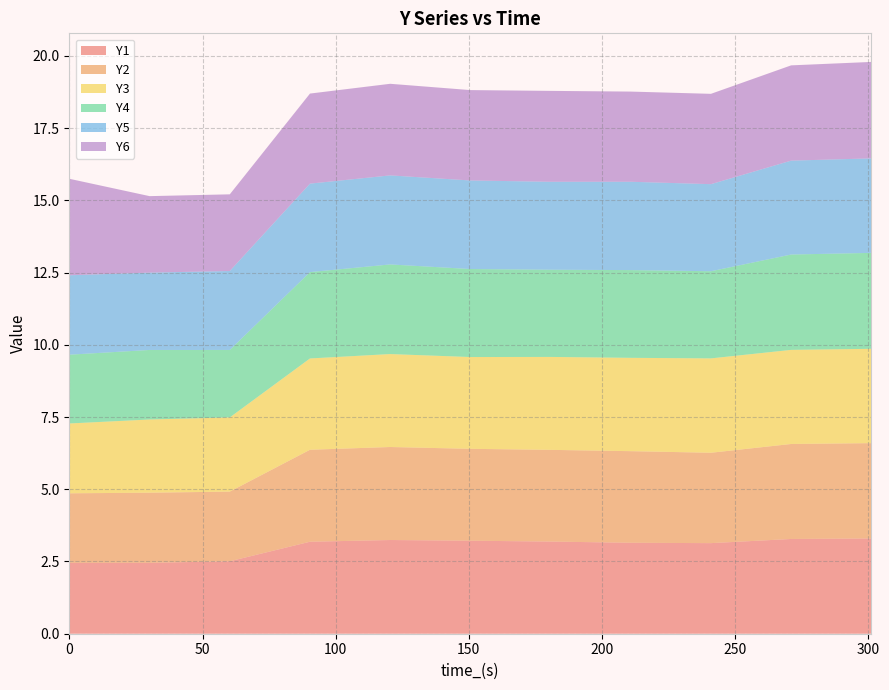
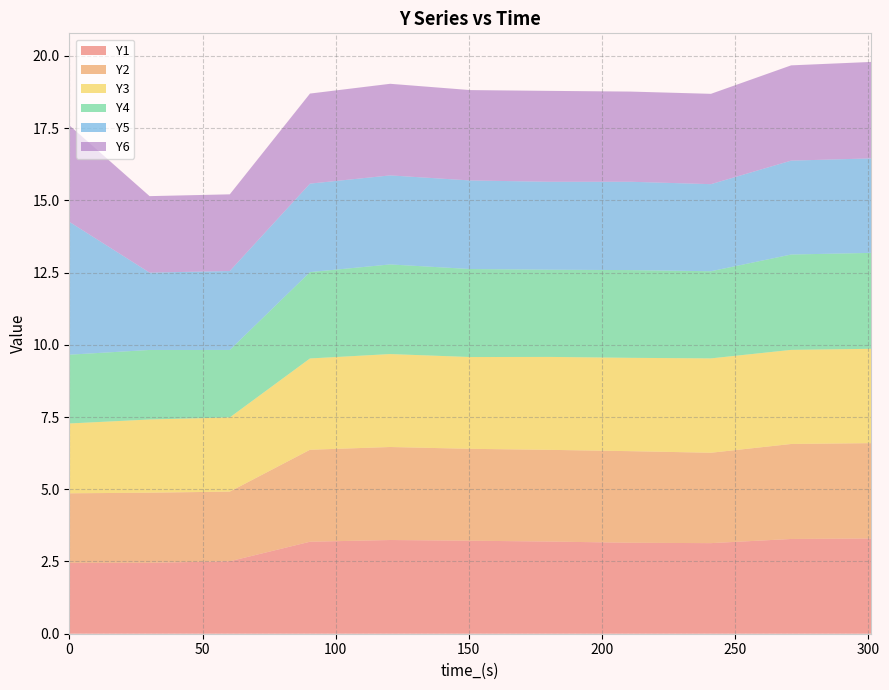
Y5, 0: 2.7 -> 4.6
